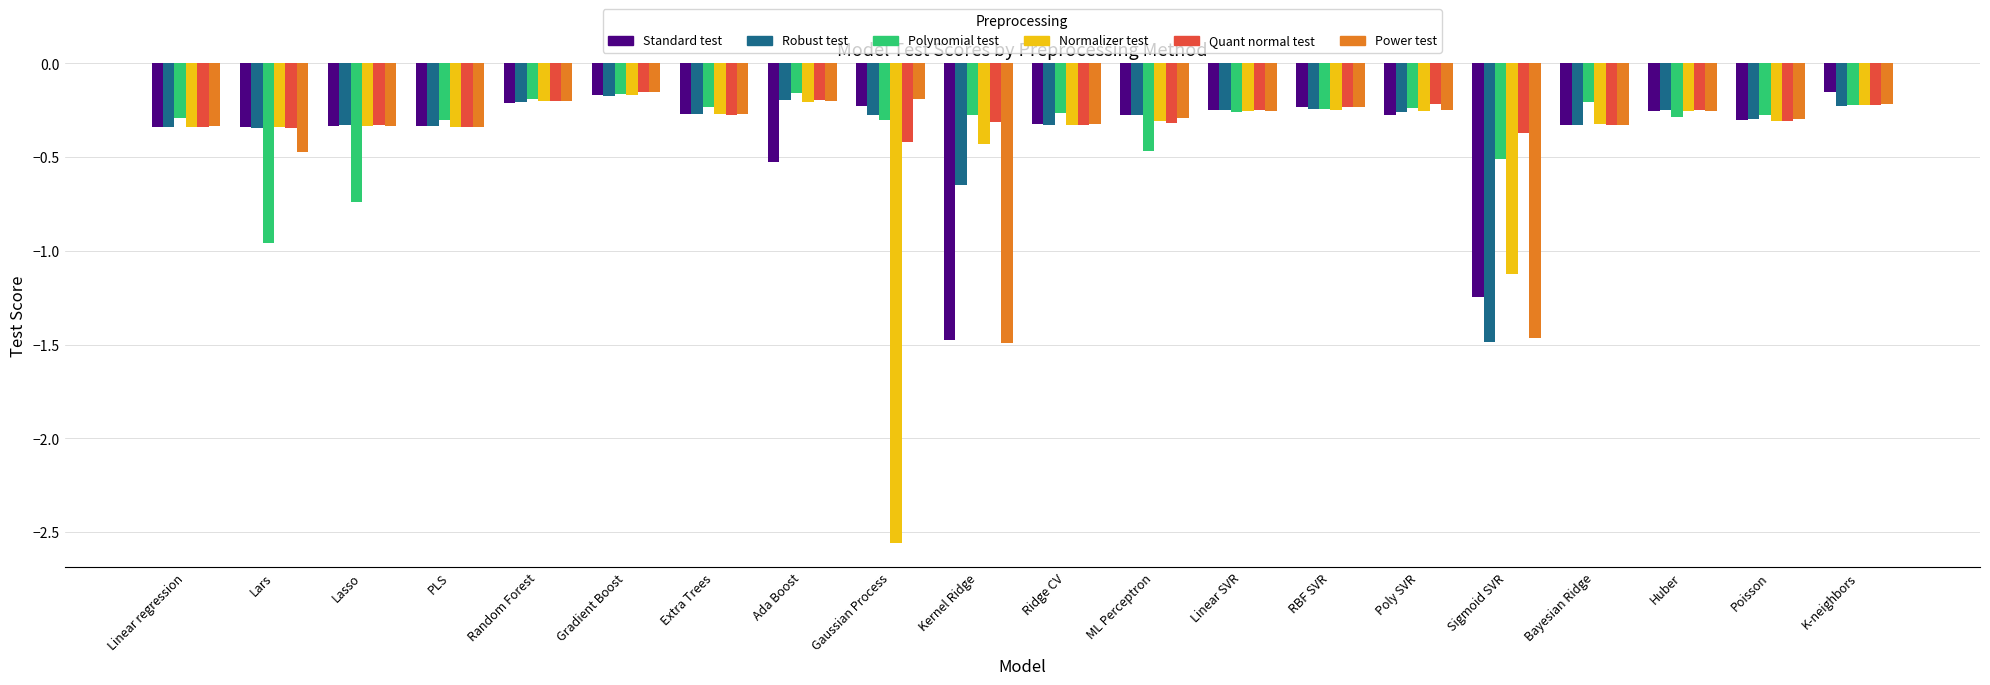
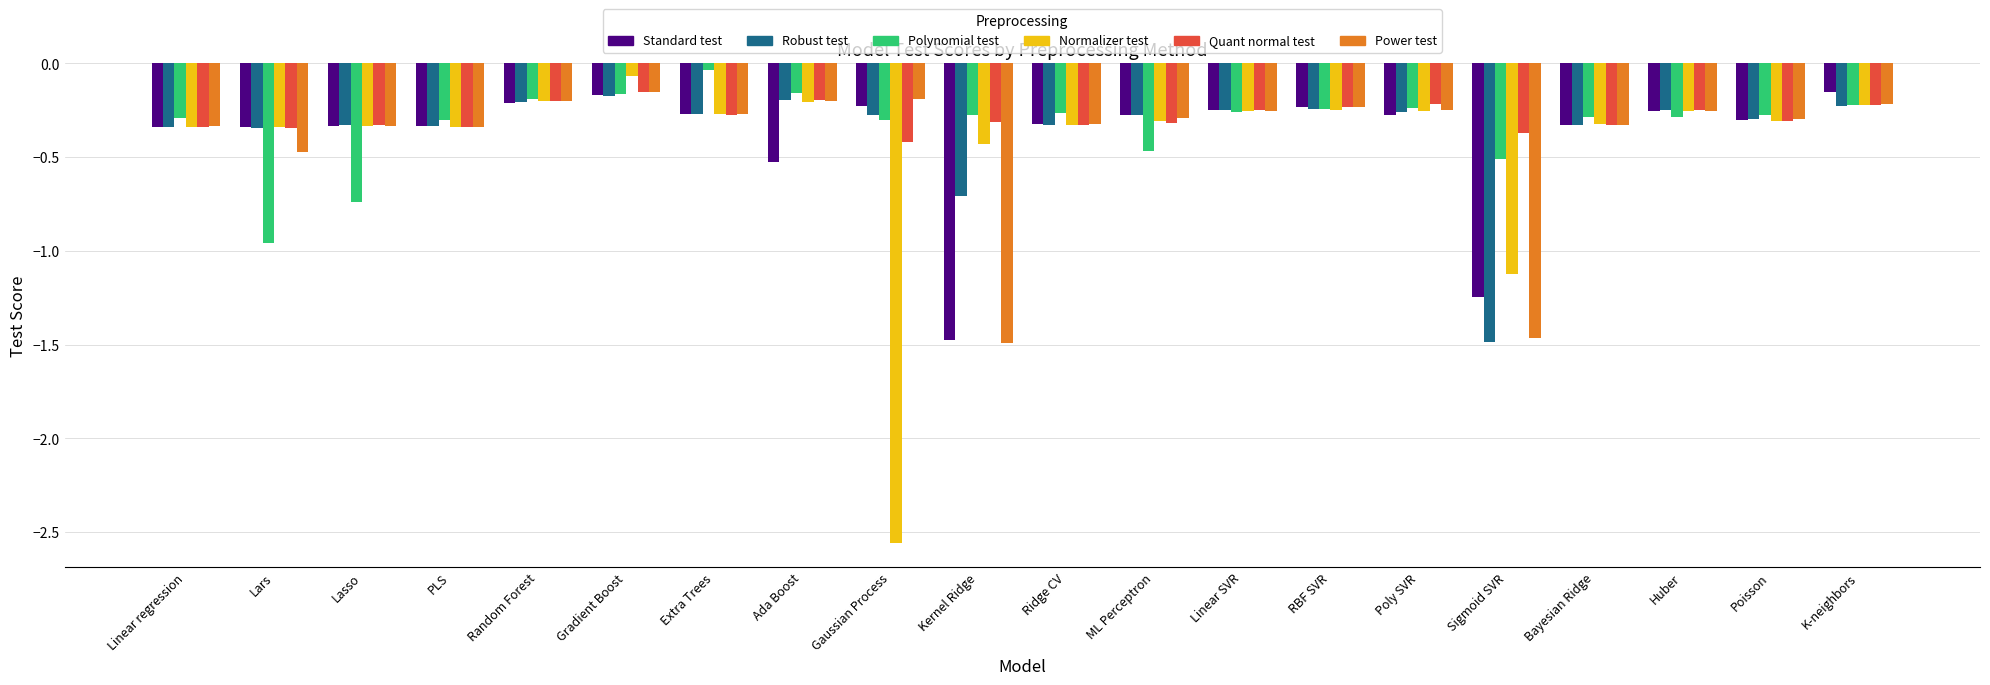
Normalizer test, Gradient Boost: -0.17 -> -0.07
Polynomial test, Extra Trees: -0.23 -> -0.04
Robust test, Kernel Ridge: -0.65 -> -0.71
Polynomial test, Bayesian Ridge: -0.20 -> -0.28
